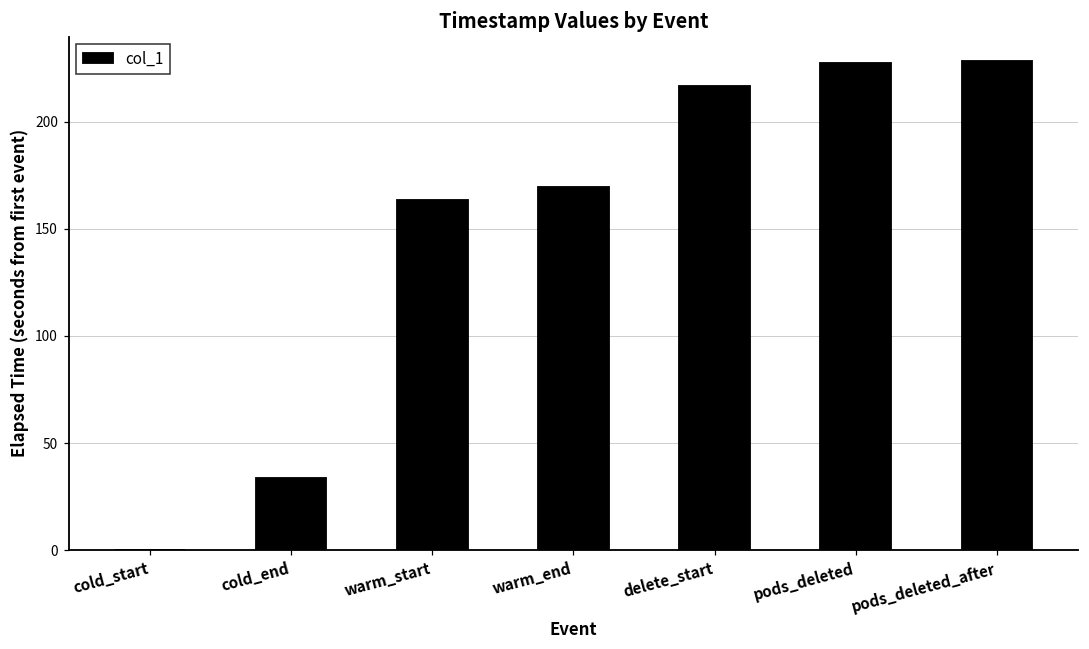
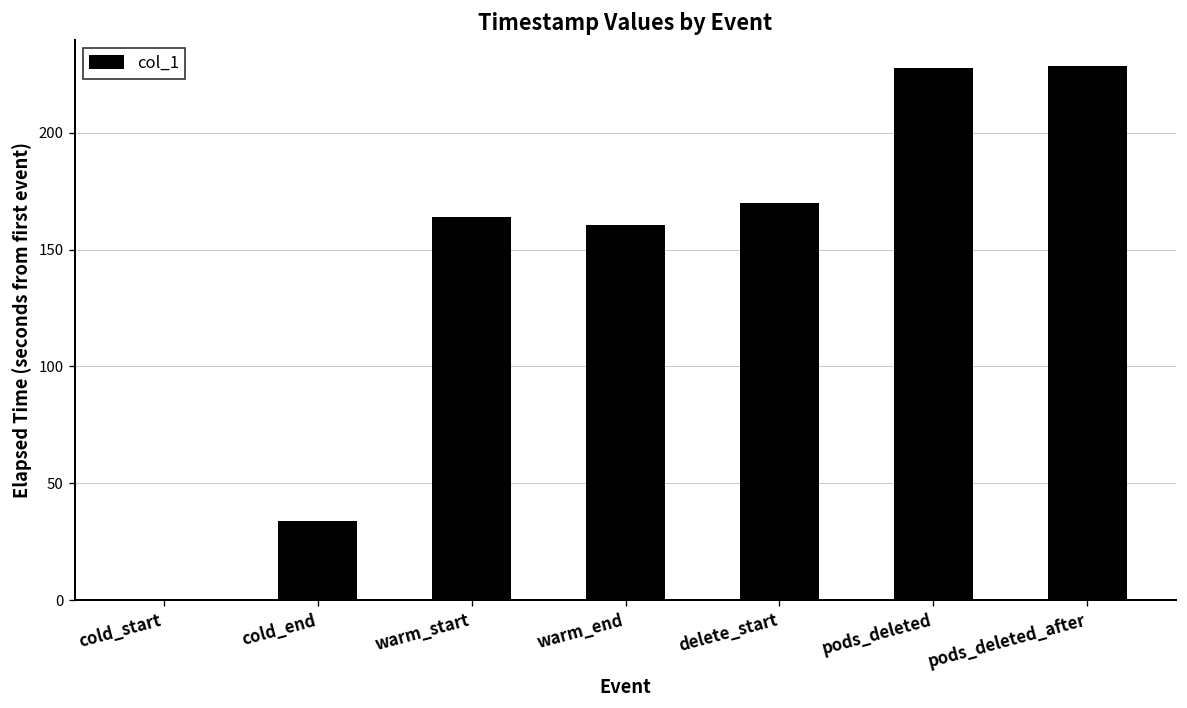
warm_end: 170 -> 160
delete_start: 217 -> 170
